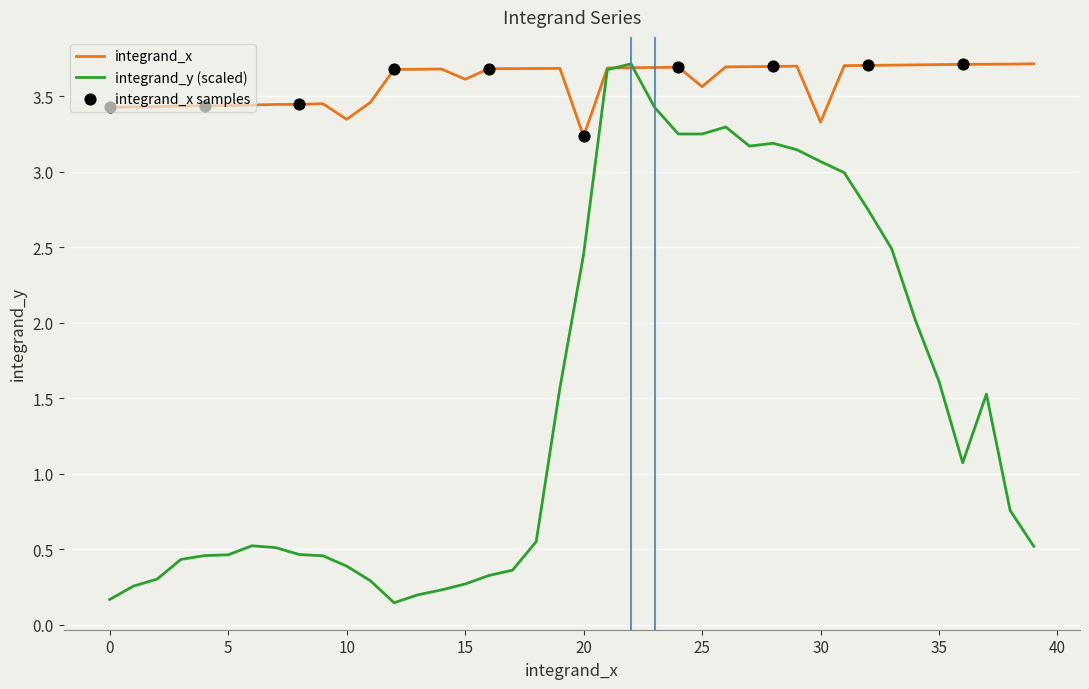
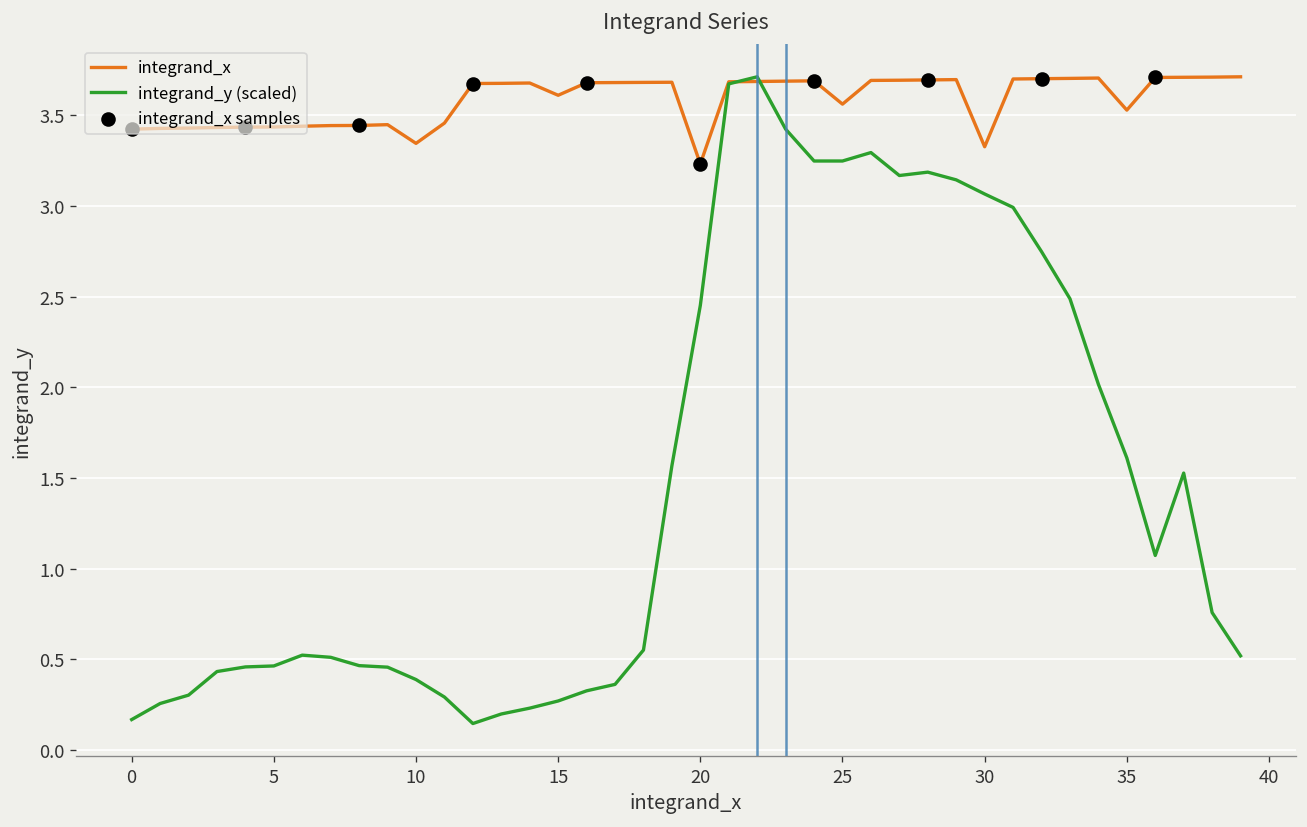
integrand_x, 35: 3.71 -> 3.53
